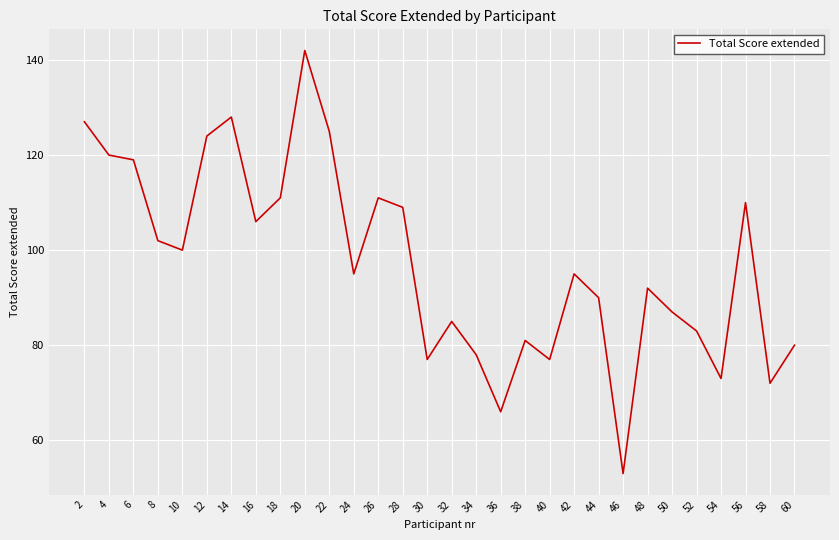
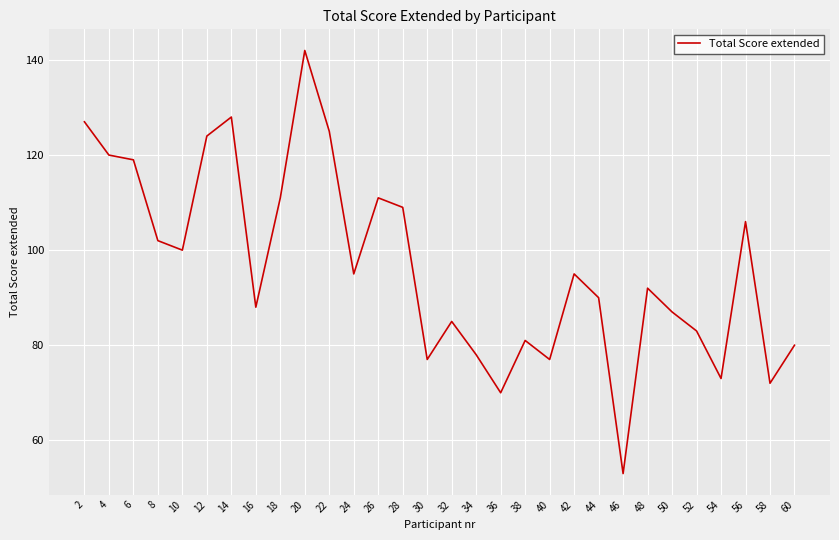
16: 106 -> 88
36: 66 -> 70
56: 110 -> 106
